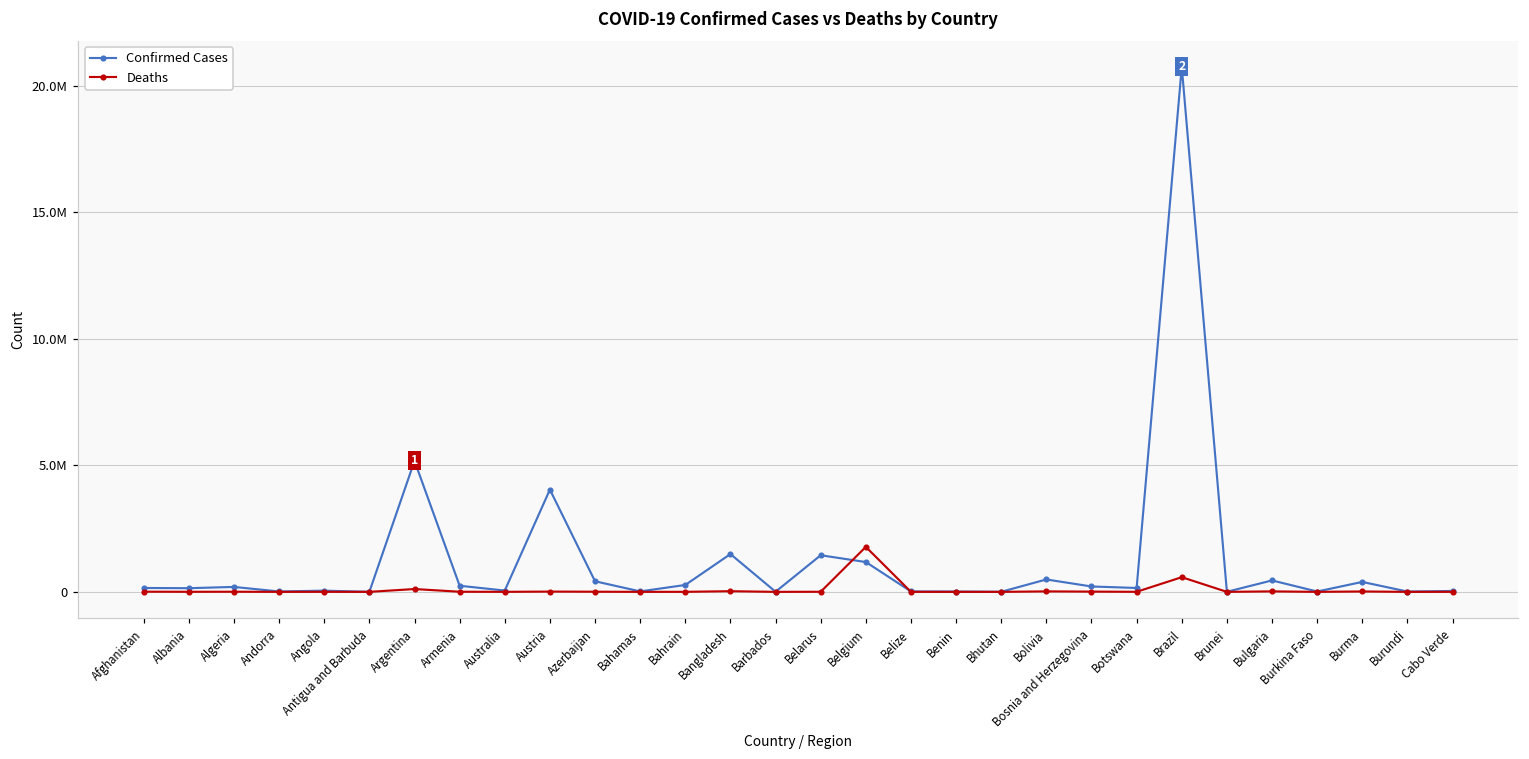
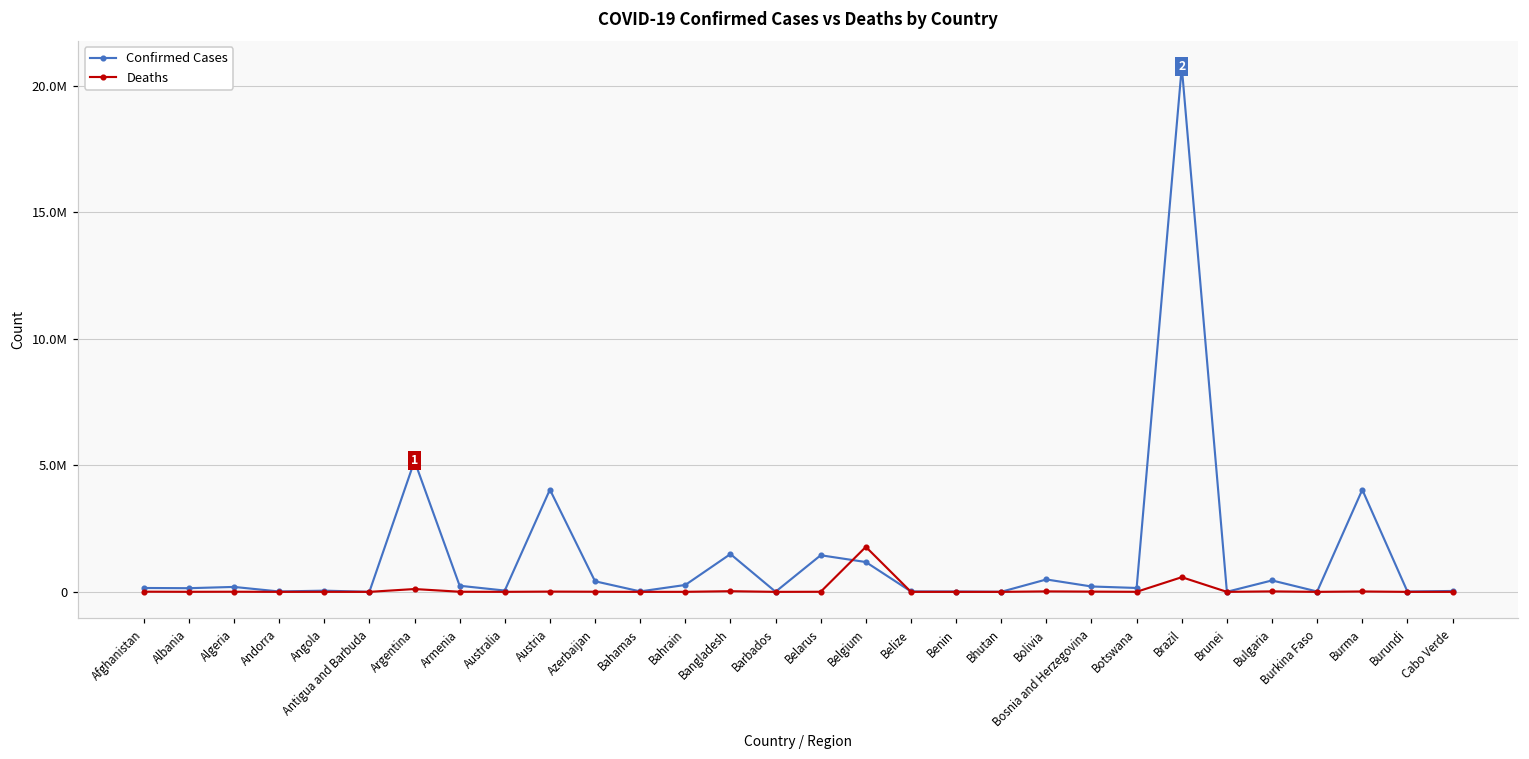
Confirmed Cases, Burma: 400000 -> 4000000
